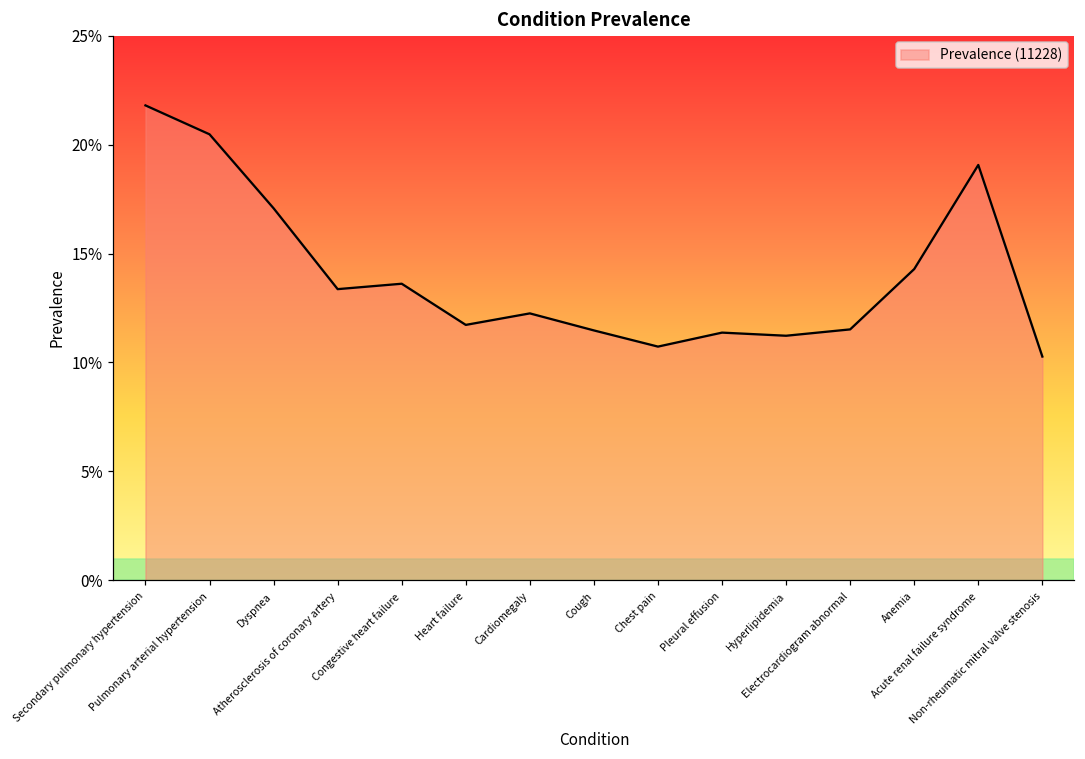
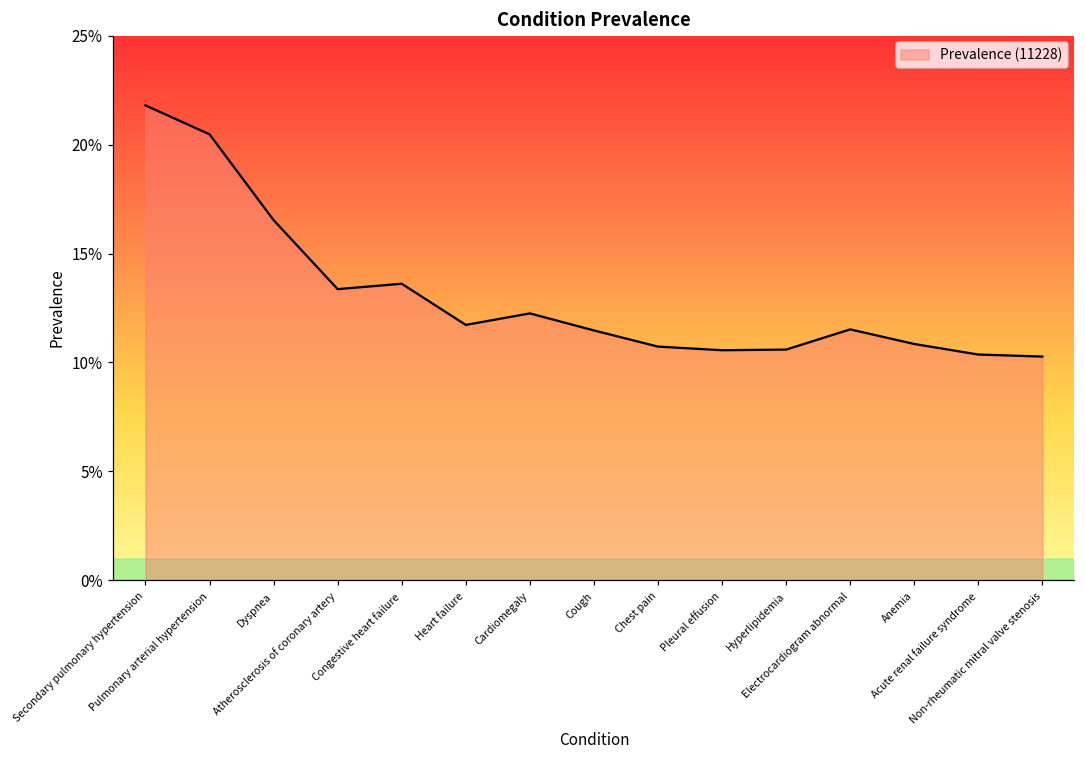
Dyspnea: 17.1% -> 16.5%
Pleural effusion: 11.4% -> 10.6%
Hyperlipidemia: 11.2% -> 10.6%
Anemia: 14.3% -> 10.9%
Acute renal failure syndrome: 19.1% -> 10.4%
